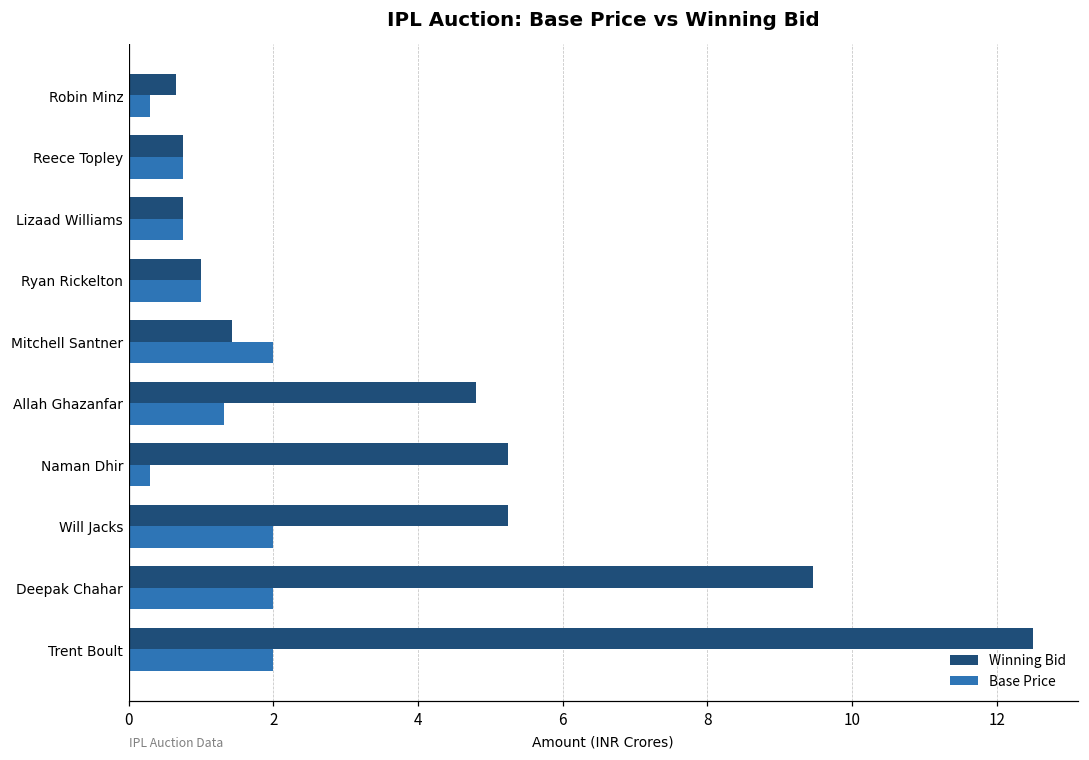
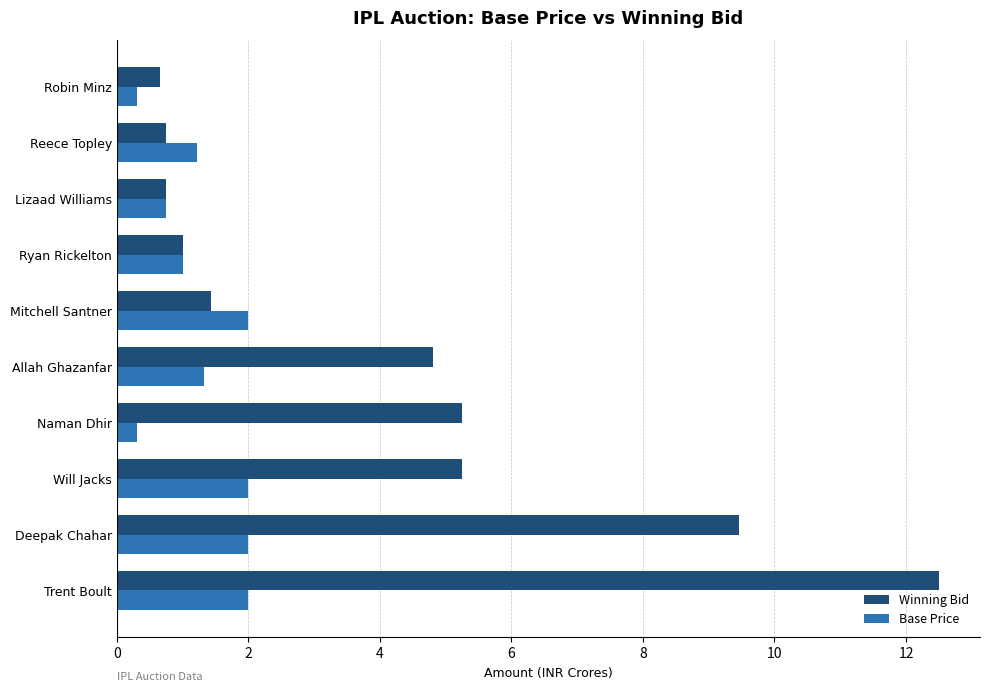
Base Price, Reece Topley: 0.8 -> 1.2
